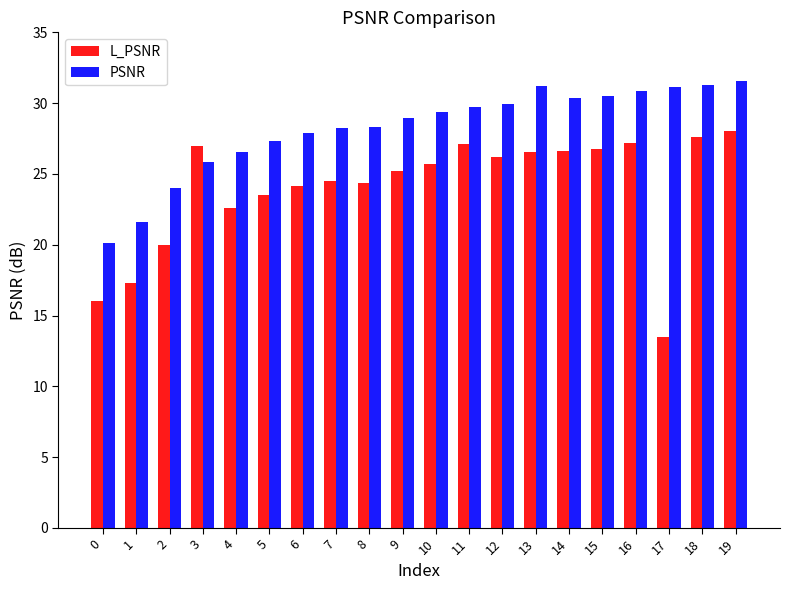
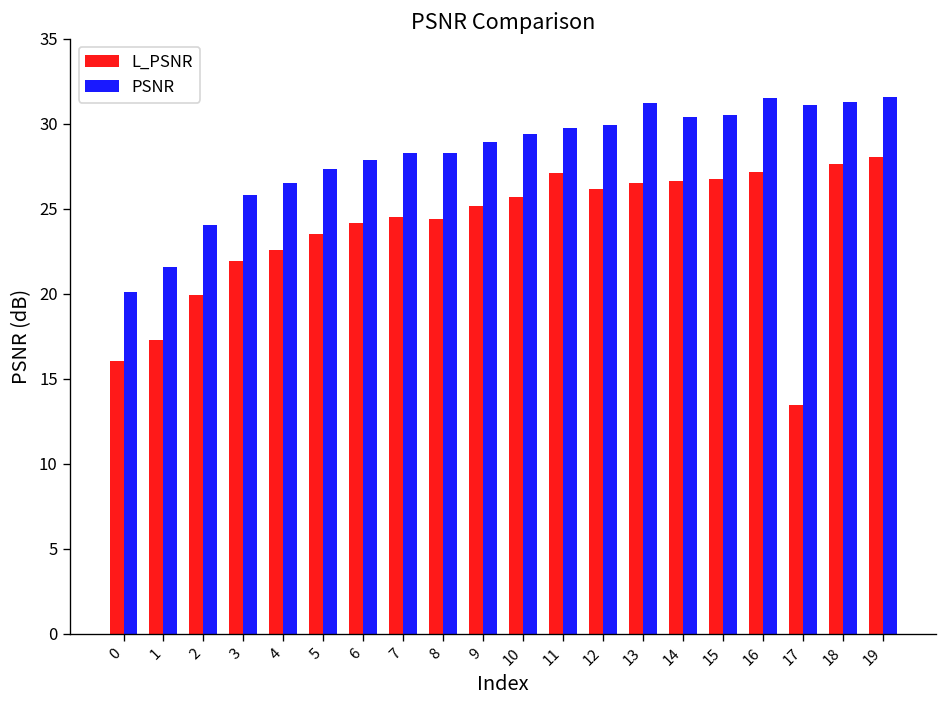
L_PSNR, 3: 27.0 -> 21.9
PSNR, 16: 30.8 -> 31.5
